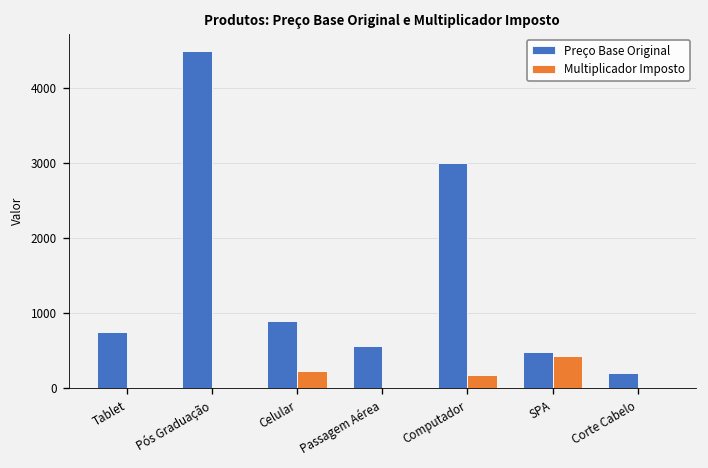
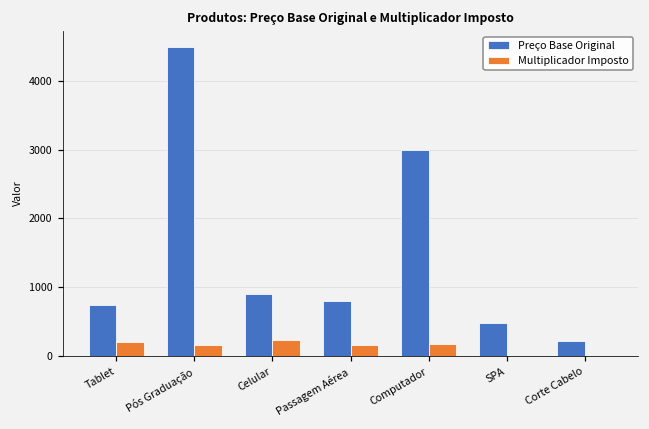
Multiplicador Imposto, Tablet: 0 -> 200
Multiplicador Imposto, Pós Graduação: 0 -> 100
Preço Base Original, Passagem Aérea: 600 -> 800
Multiplicador Imposto, Passagem Aérea: 0 -> 200
Multiplicador Imposto, SPA: 400 -> 0
